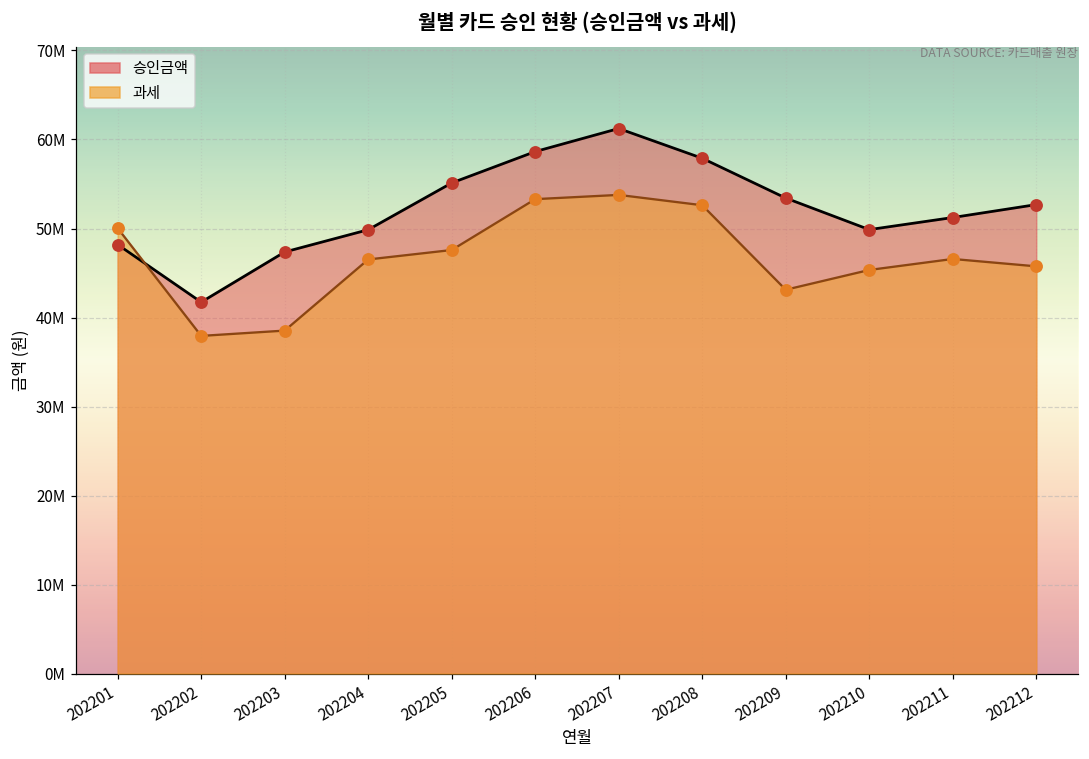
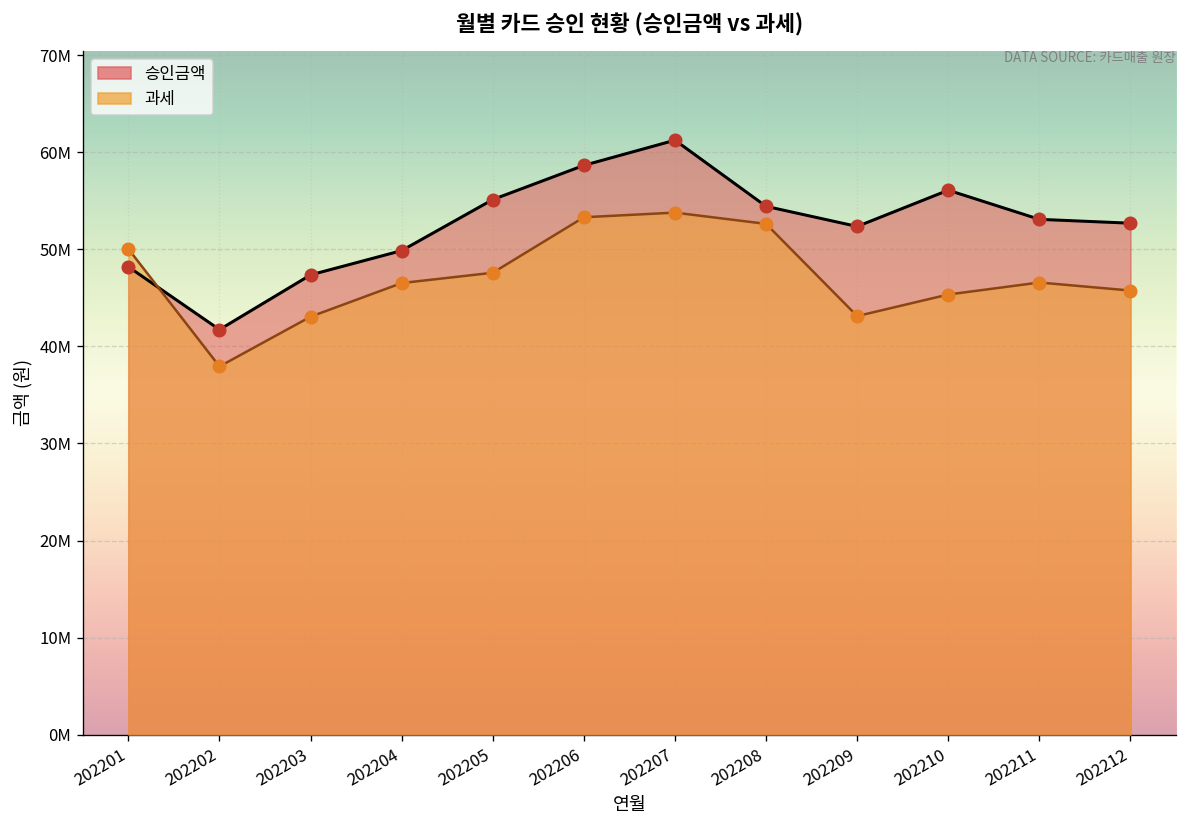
과세, 202203: 39000000 -> 43000000
승인금액, 202208: 58000000 -> 54000000
승인금액, 202209: 53000000 -> 52000000
승인금액, 202210: 50000000 -> 56000000
승인금액, 202211: 51000000 -> 53000000
